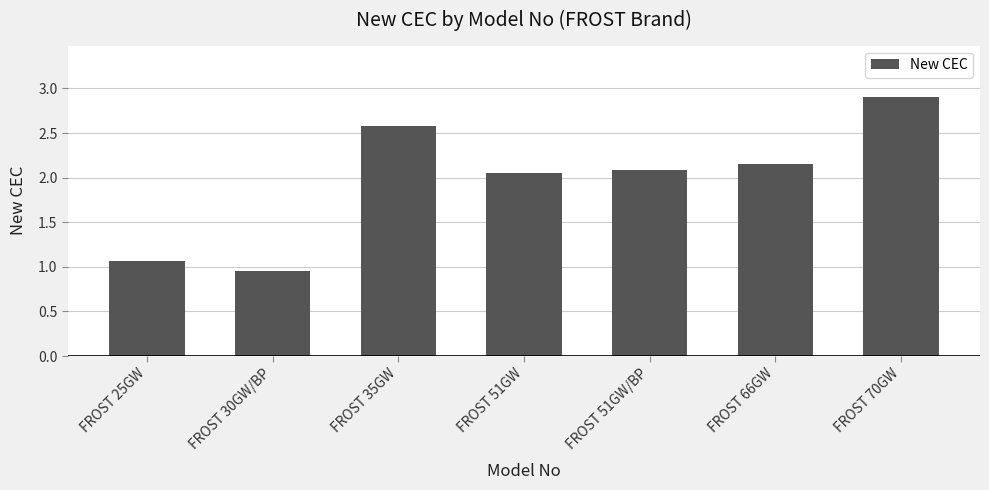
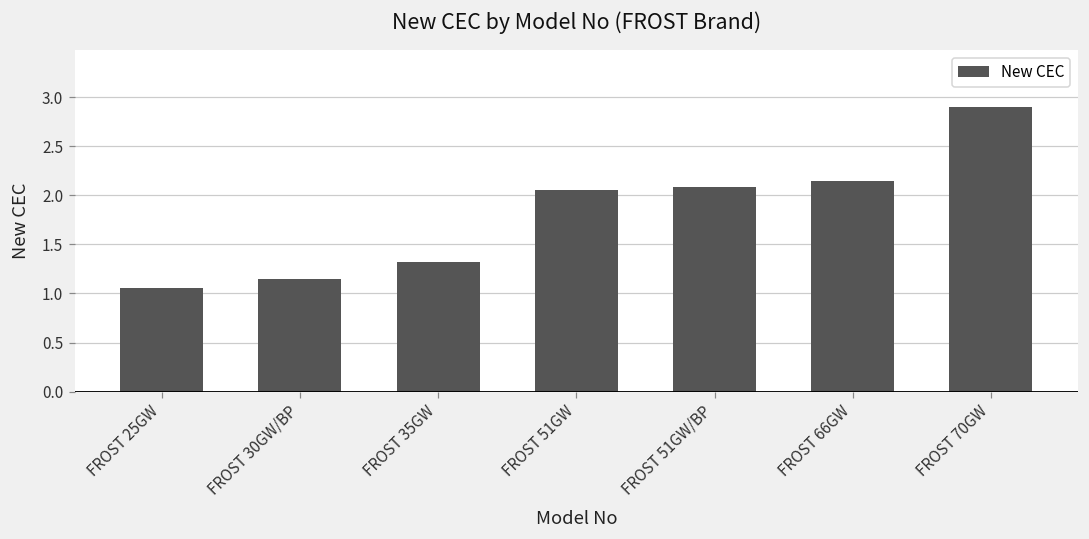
FROST 30GW/BP: 1.0 -> 1.2
FROST 35GW: 2.6 -> 1.3
